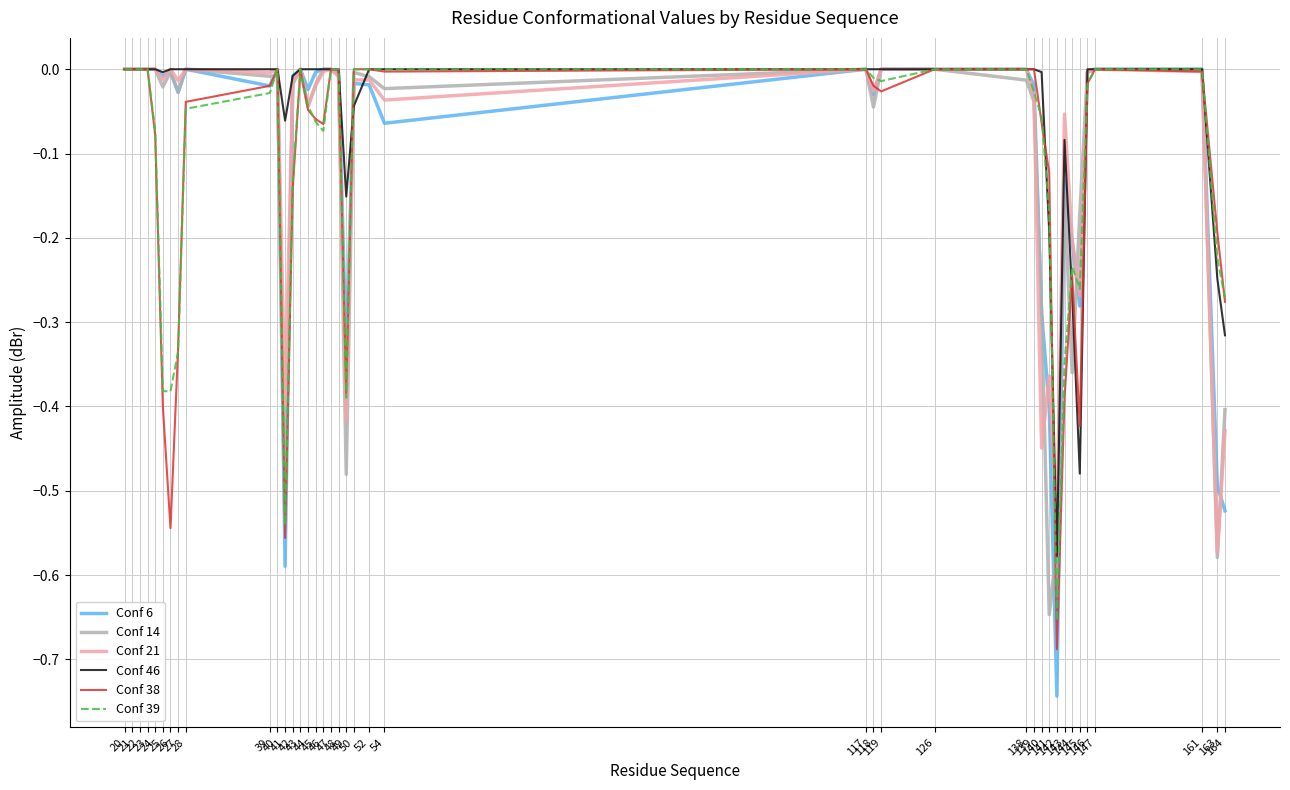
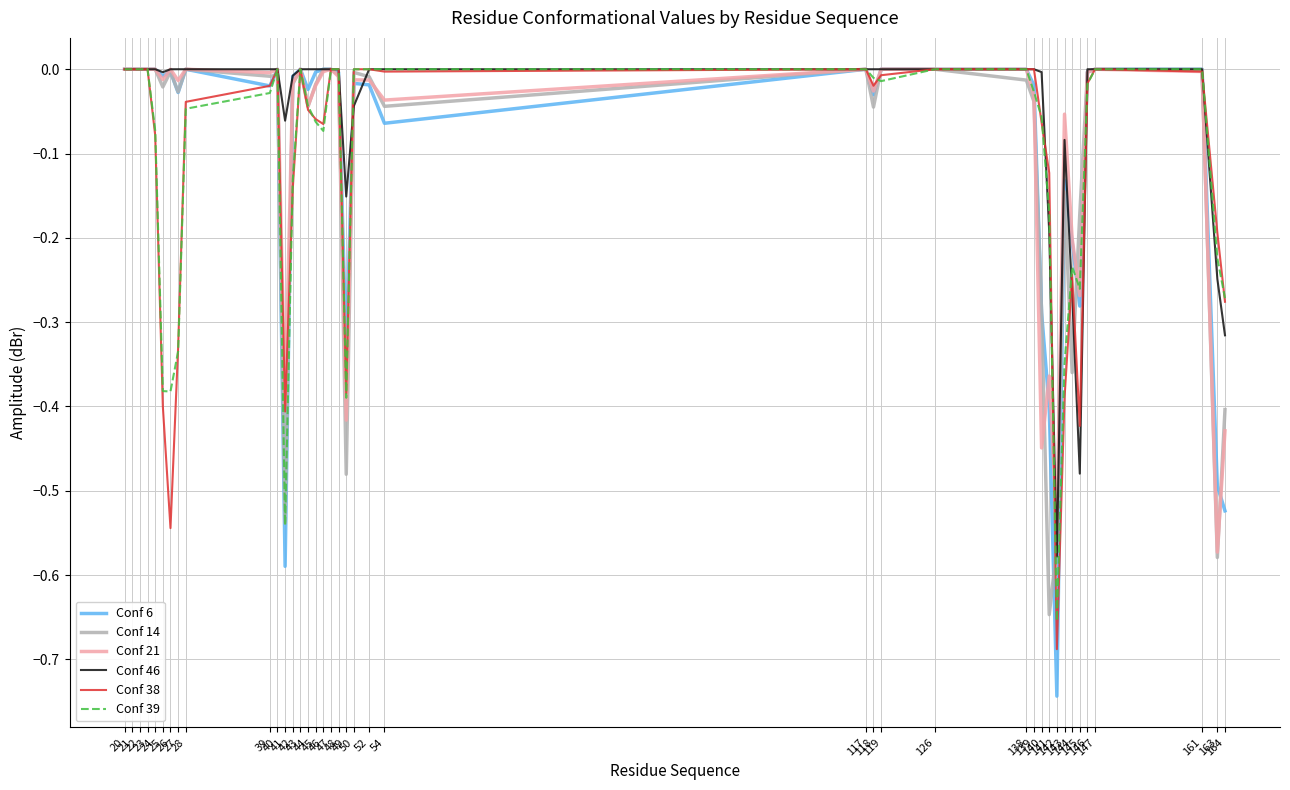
Conf 38, 41: -0.56 -> -0.41
Conf 14, 54: -0.02 -> -0.04
Conf 38, 119: -0.03 -> -0.01
